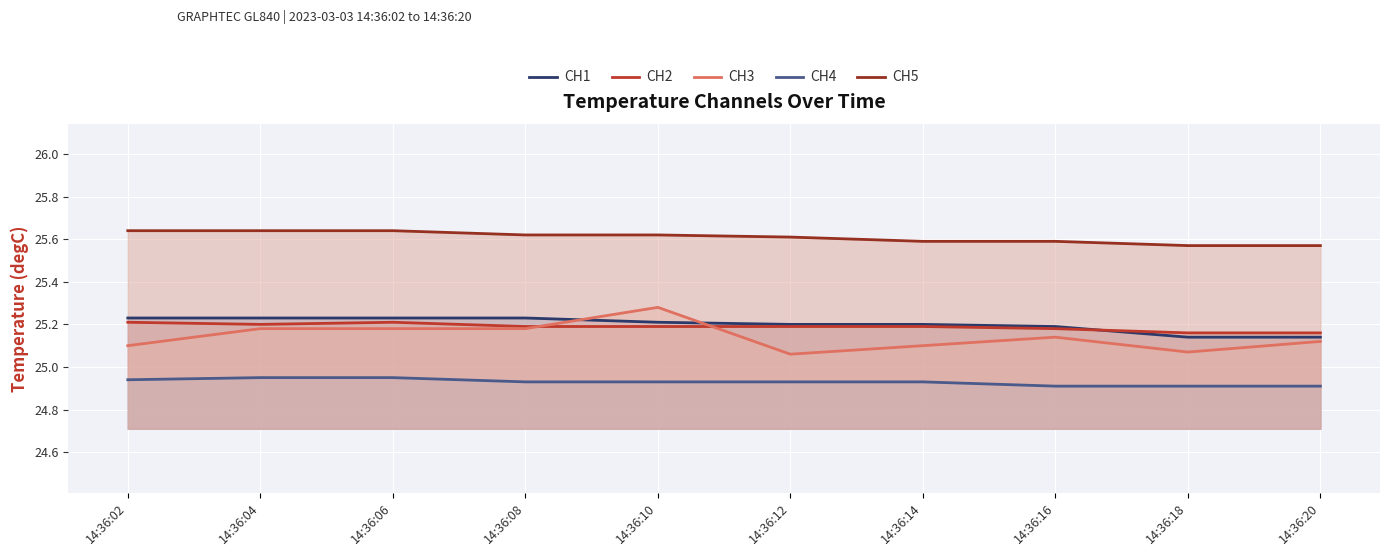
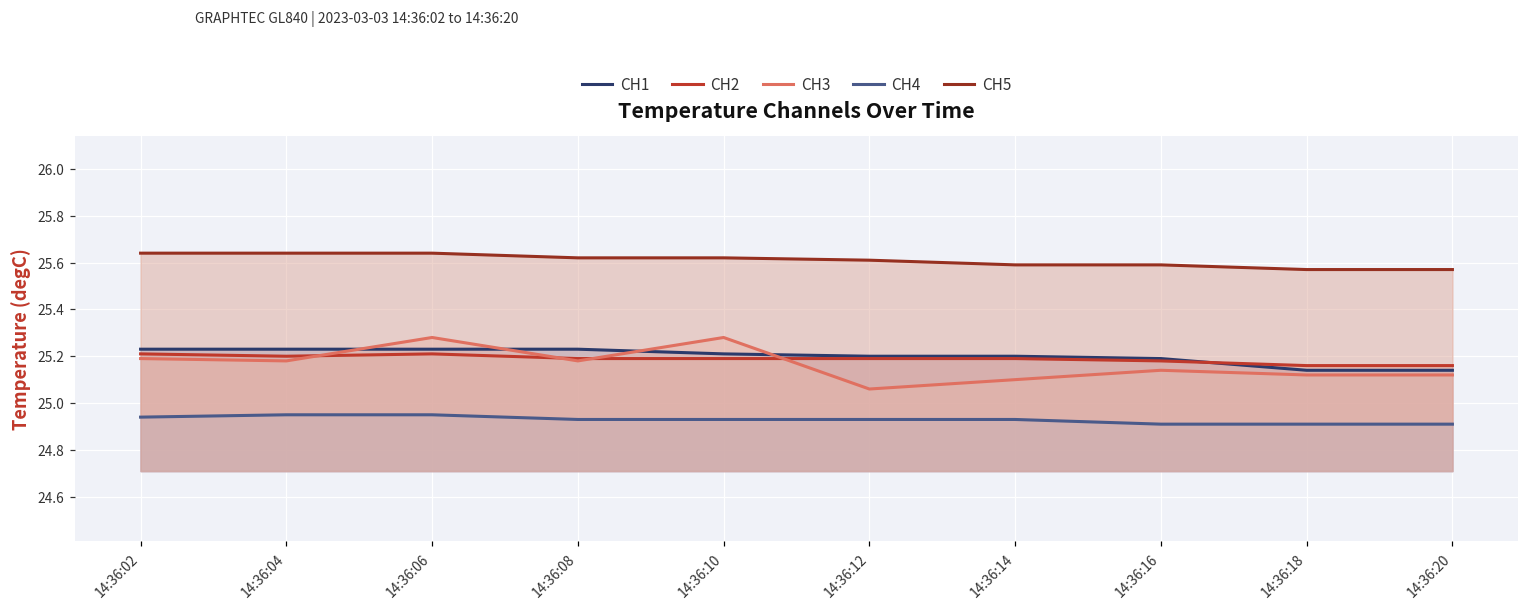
CH3, 14:36:02: 25.10 -> 25.19
CH3, 14:36:06: 25.18 -> 25.28
CH3, 14:36:18: 25.07 -> 25.12
